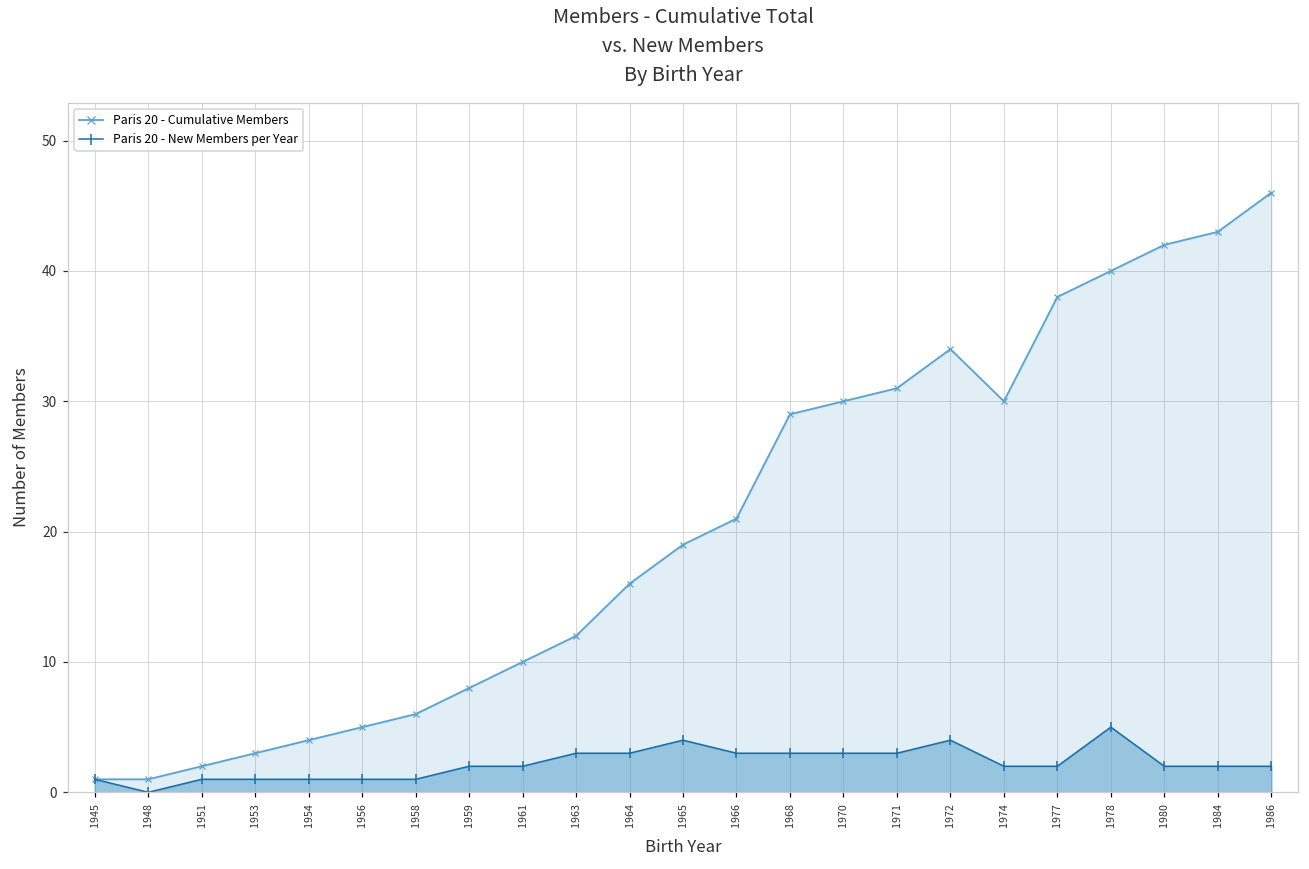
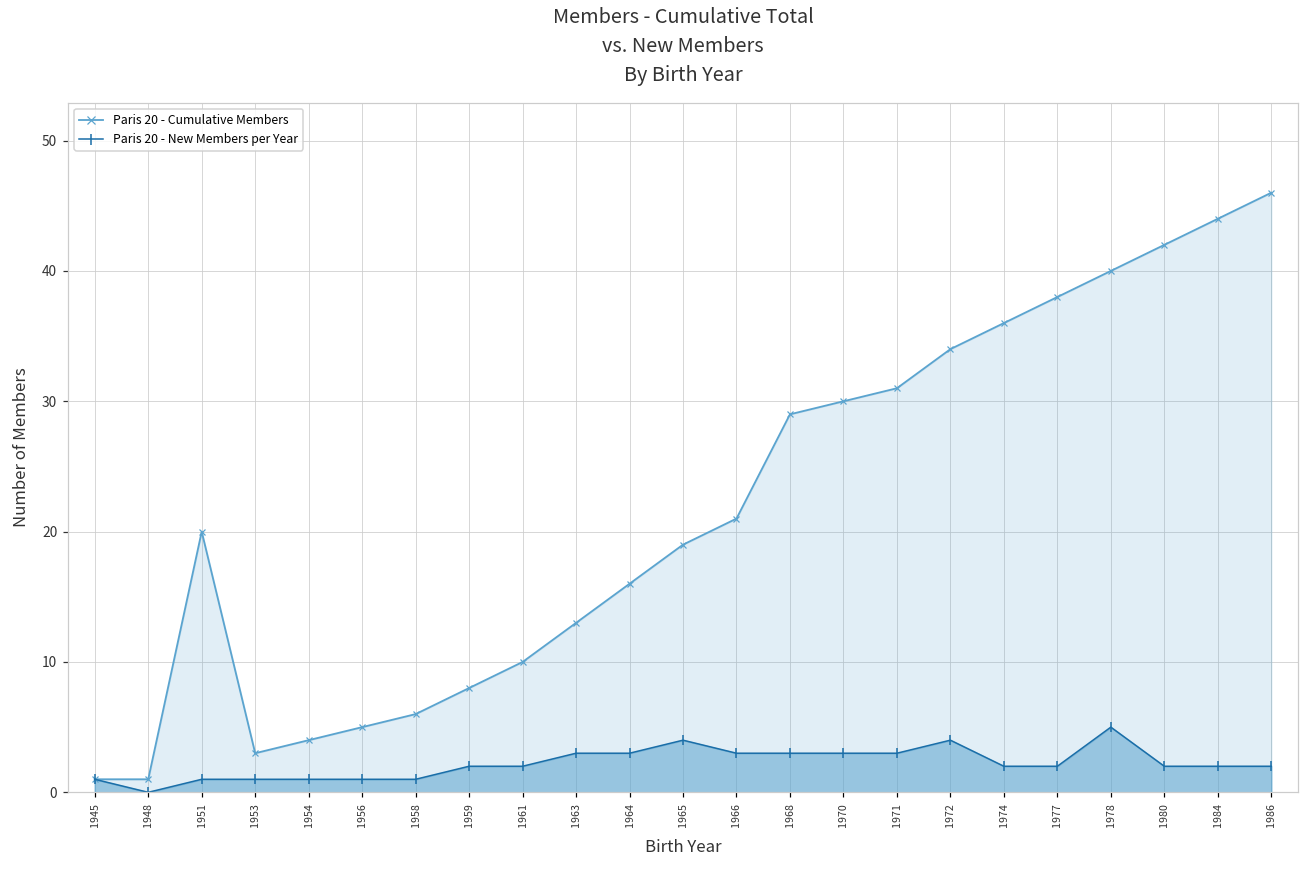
Paris 20 - Cumulative Members, 1951: 2 -> 20
Paris 20 - Cumulative Members, 1963: 12 -> 13
Paris 20 - Cumulative Members, 1974: 30 -> 36
Paris 20 - Cumulative Members, 1984: 43 -> 44
